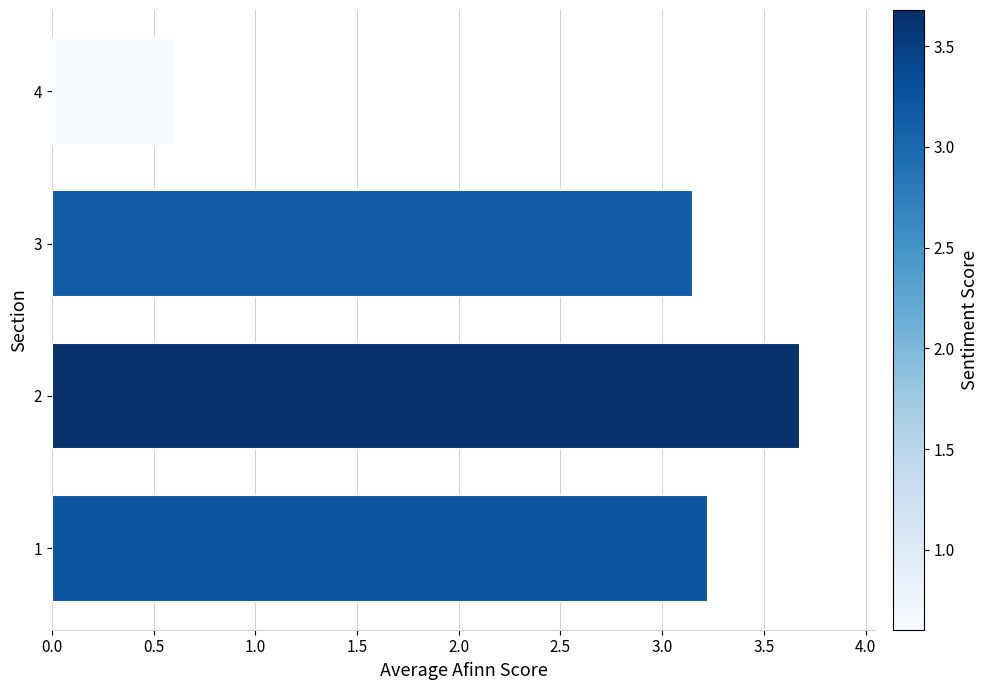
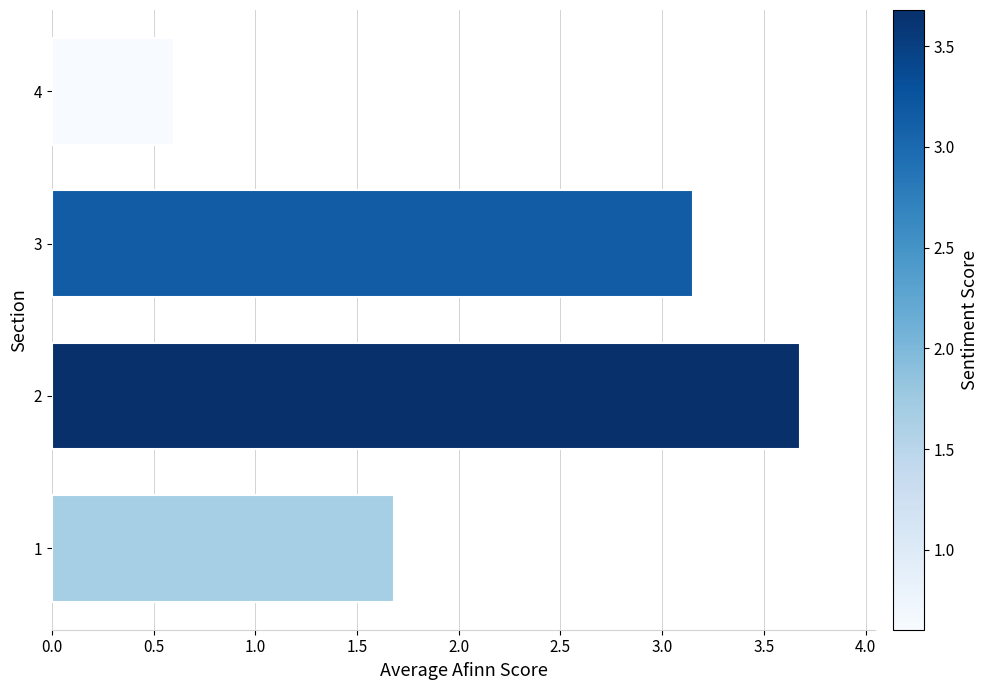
1: 3.22 -> 1.68
